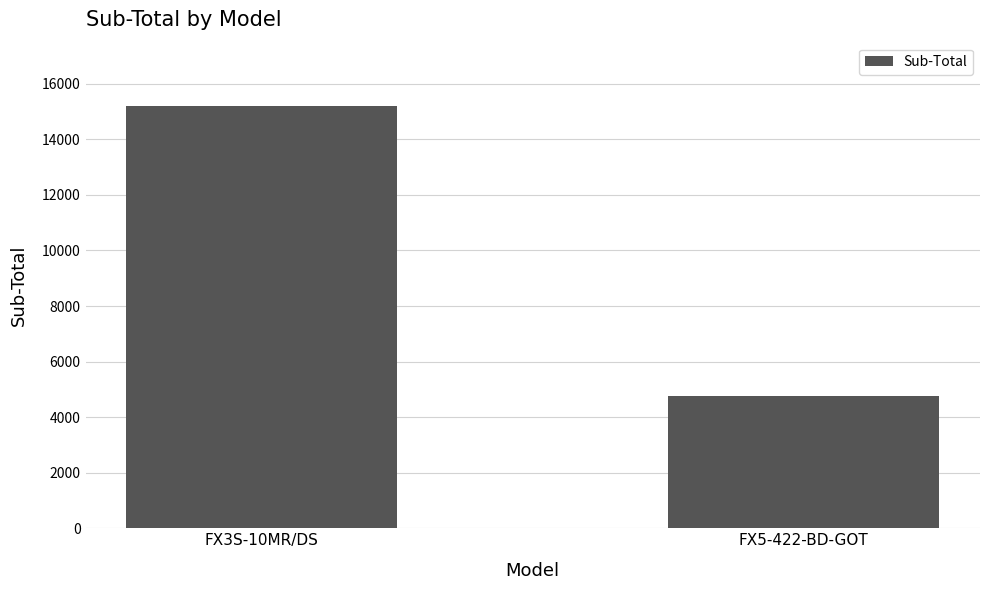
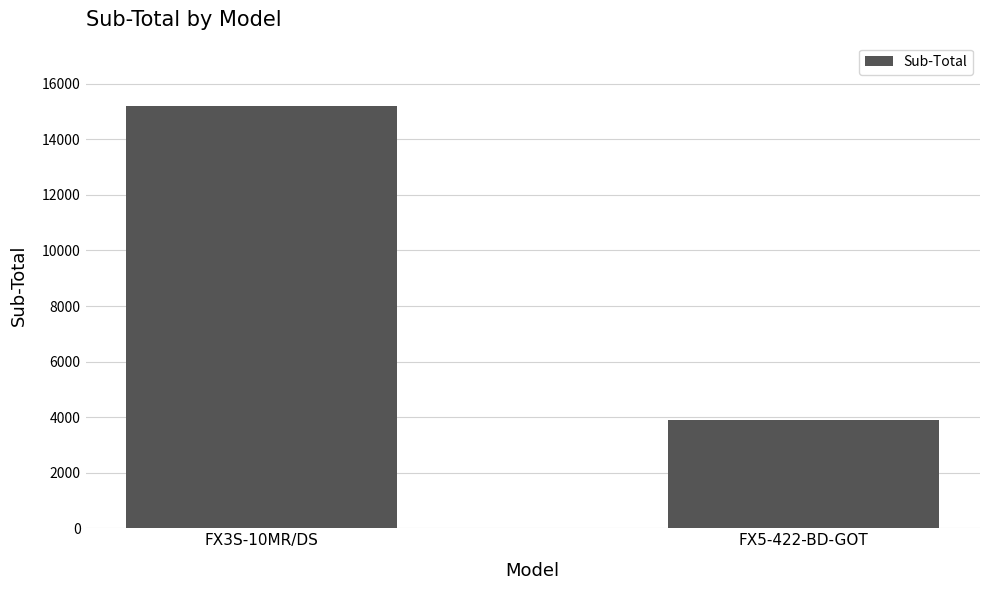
FX5-422-BD-GOT: 4800 -> 3900
